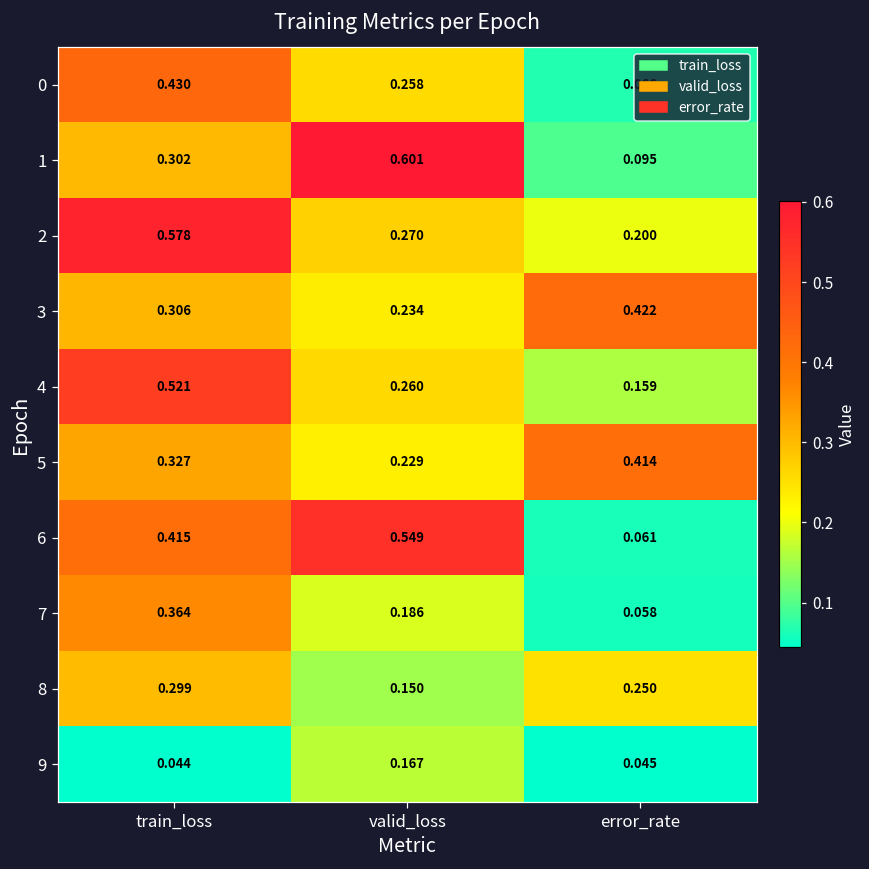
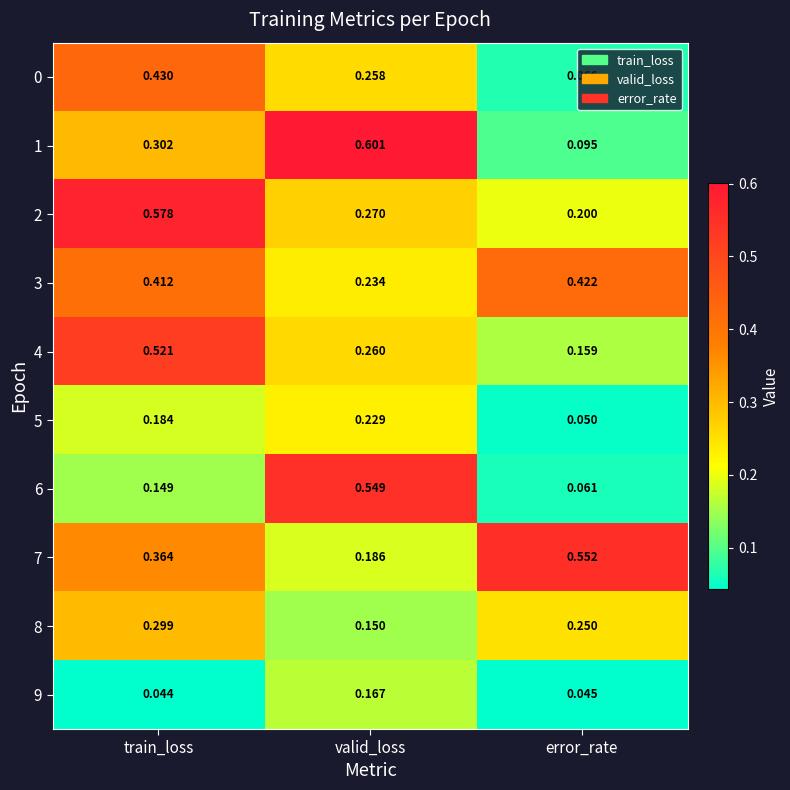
3, train_loss: 0.306 -> 0.412
5, train_loss: 0.327 -> 0.184
5, error_rate: 0.414 -> 0.050
6, train_loss: 0.415 -> 0.149
7, error_rate: 0.058 -> 0.552
